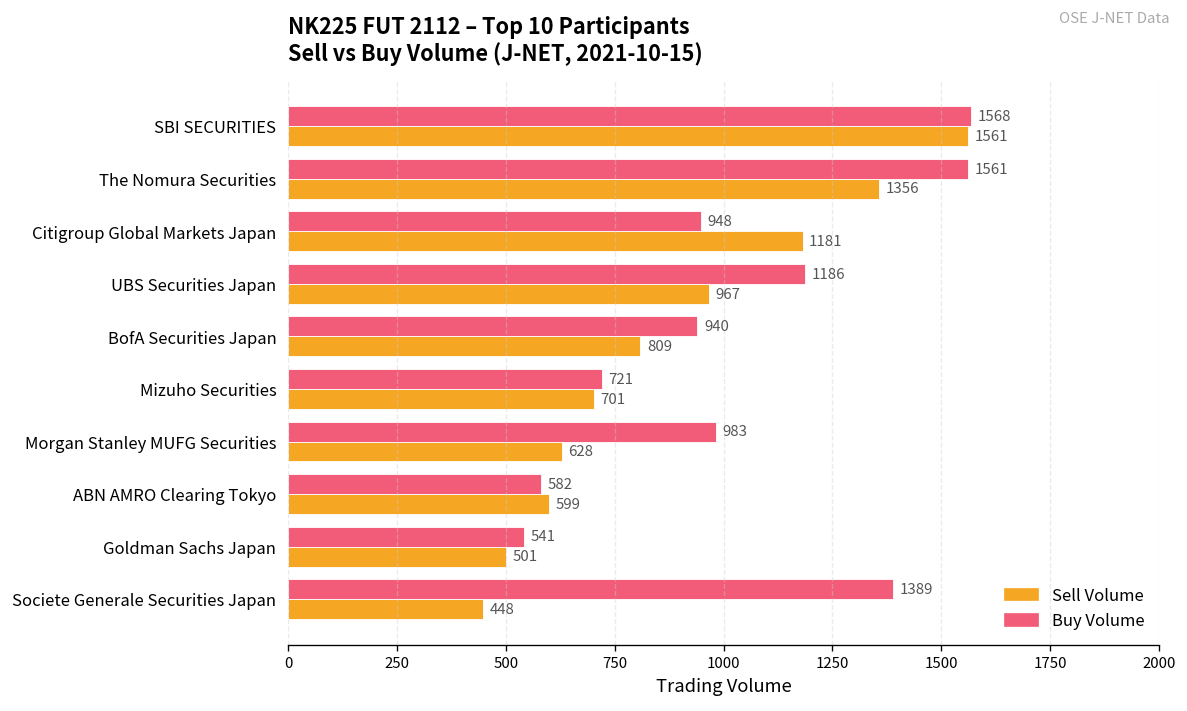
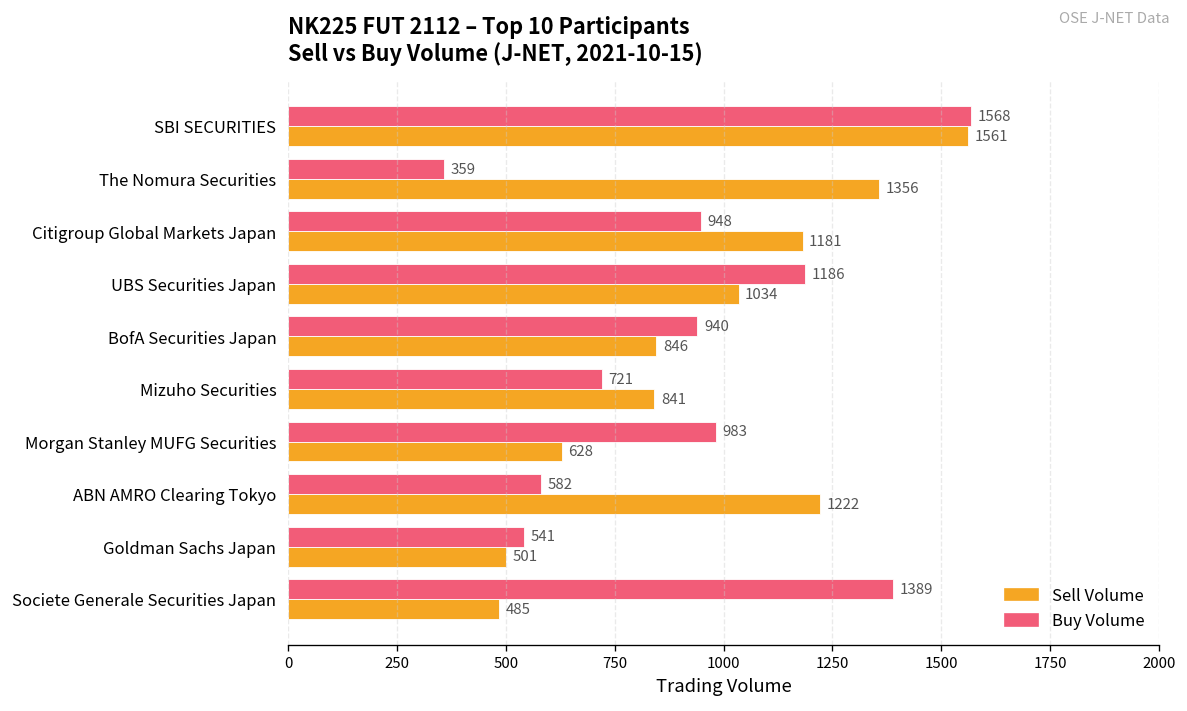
Buy Volume, The Nomura Securities: 1561 -> 359
Sell Volume, UBS Securities Japan: 967 -> 1034
Sell Volume, BofA Securities Japan: 809 -> 846
Sell Volume, Mizuho Securities: 701 -> 841
Sell Volume, ABN AMRO Clearing Tokyo: 599 -> 1222
Sell Volume, Societe Generale Securities Japan: 448 -> 485
